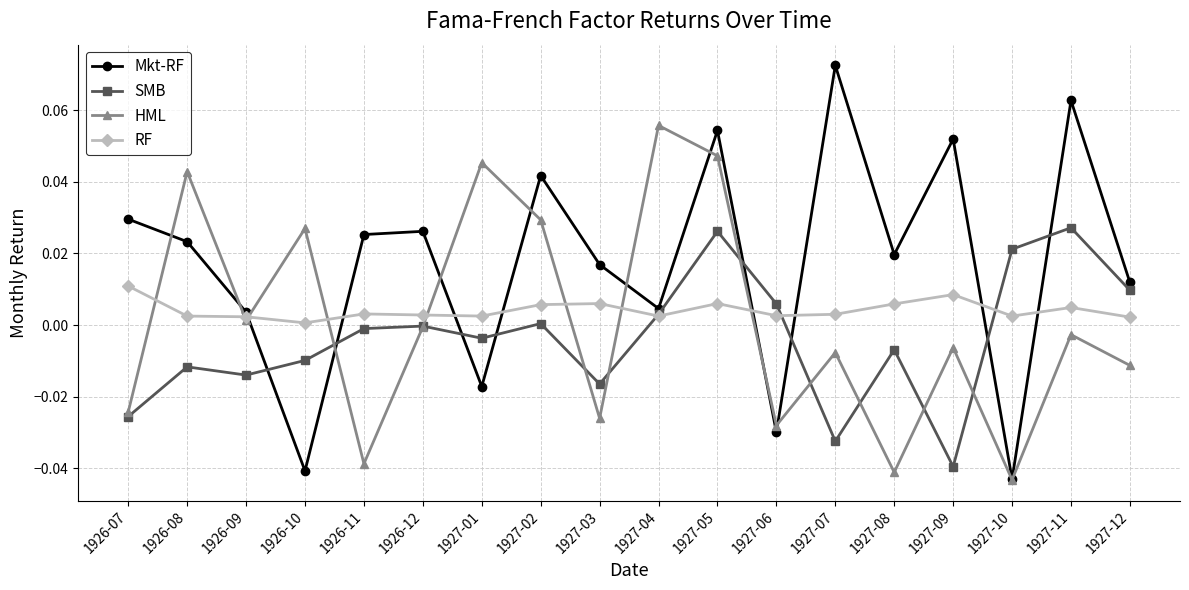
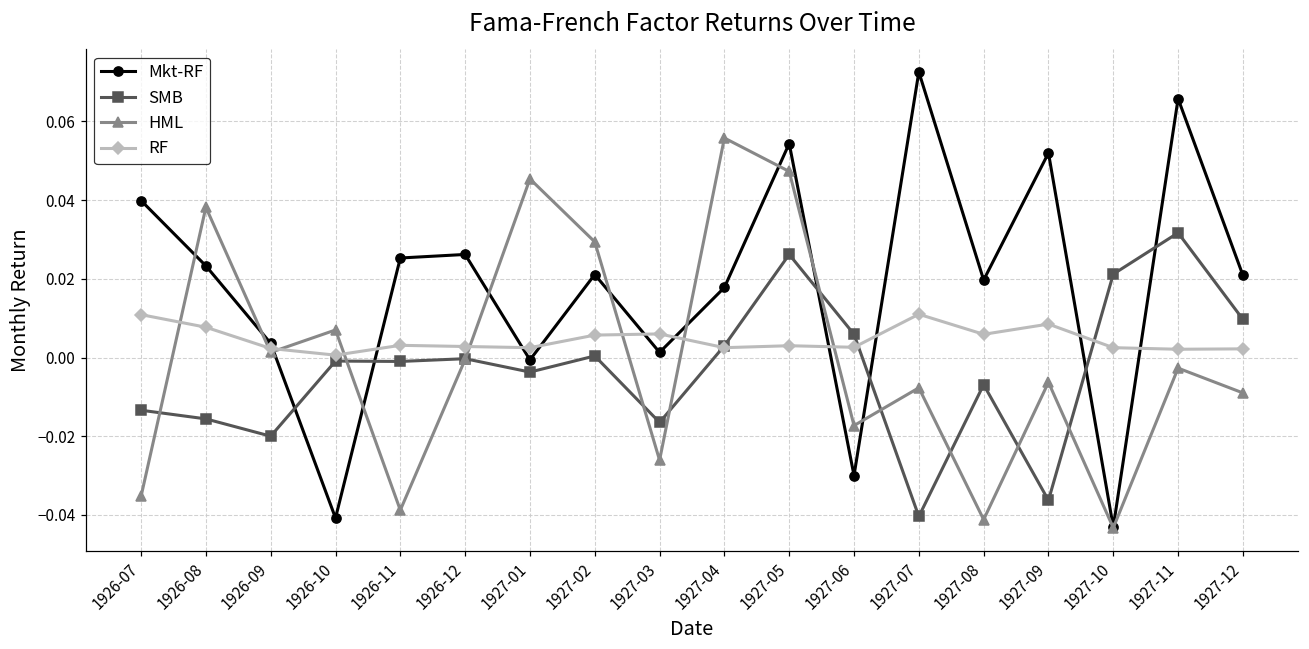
Mkt-RF, 1926-07: 0.030 -> 0.040
SMB, 1926-07: -0.026 -> -0.013
HML, 1926-07: -0.024 -> -0.035
SMB, 1926-08: -0.012 -> -0.016
HML, 1926-08: 0.043 -> 0.038
RF, 1926-08: 0.003 -> 0.008
SMB, 1926-09: -0.014 -> -0.020
SMB, 1926-10: -0.010 -> -0.001
HML, 1926-10: 0.027 -> 0.007
Mkt-RF, 1927-01: -0.017 -> -0.001
Mkt-RF, 1927-02: 0.042 -> 0.021
Mkt-RF, 1927-03: 0.017 -> 0.001
Mkt-RF, 1927-04: 0.005 -> 0.018
RF, 1927-05: 0.006 -> 0.003
HML, 1927-06: -0.028 -> -0.017
SMB, 1927-07: -0.033 -> -0.040
RF, 1927-07: 0.003 -> 0.011
SMB, 1927-09: -0.040 -> -0.036
Mkt-RF, 1927-11: 0.063 -> 0.066
SMB, 1927-11: 0.027 -> 0.032
RF, 1927-11: 0.005 -> 0.002
Mkt-RF, 1927-12: 0.012 -> 0.021
HML, 1927-12: -0.011 -> -0.009
